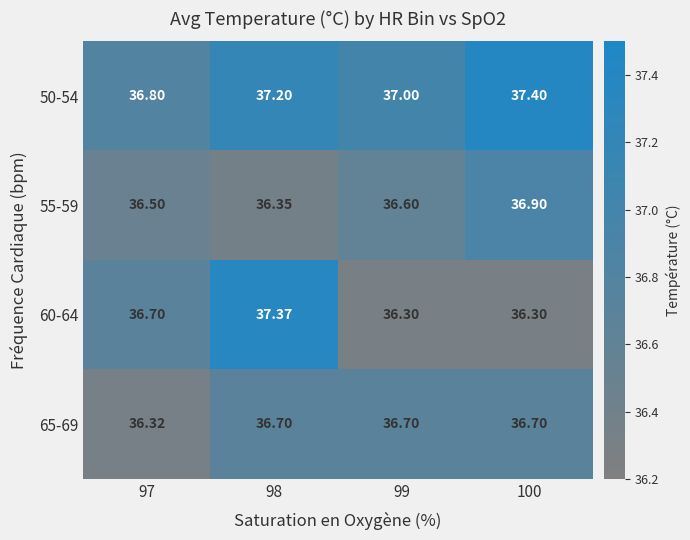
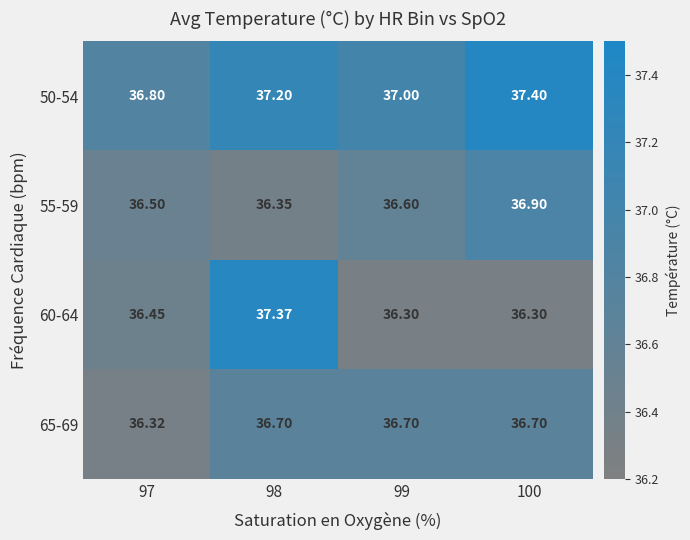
60-64, 97: 36.70 -> 36.45
